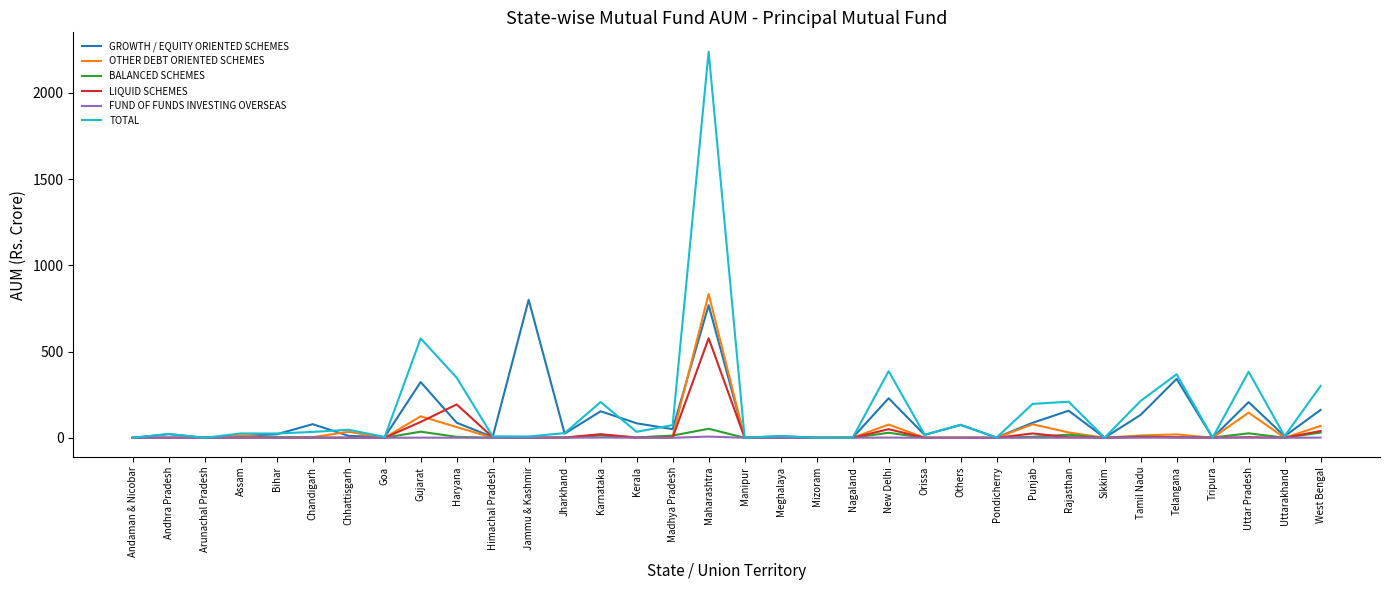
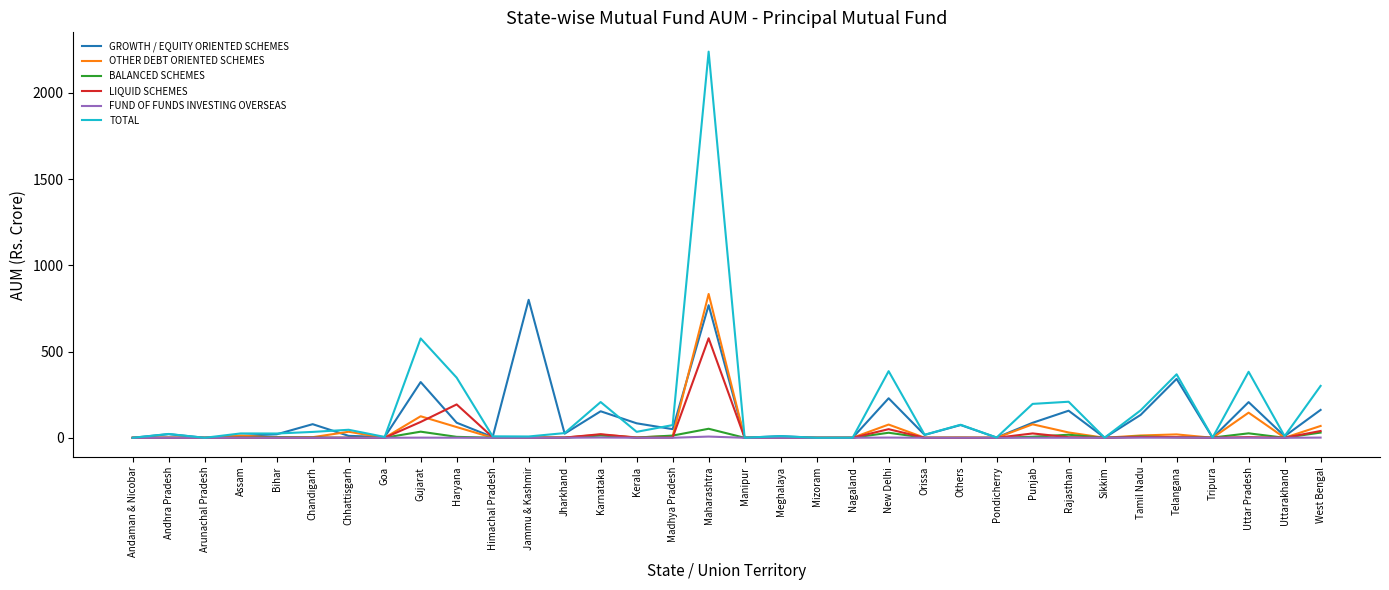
TOTAL, Tamil Nadu: 210 -> 160
